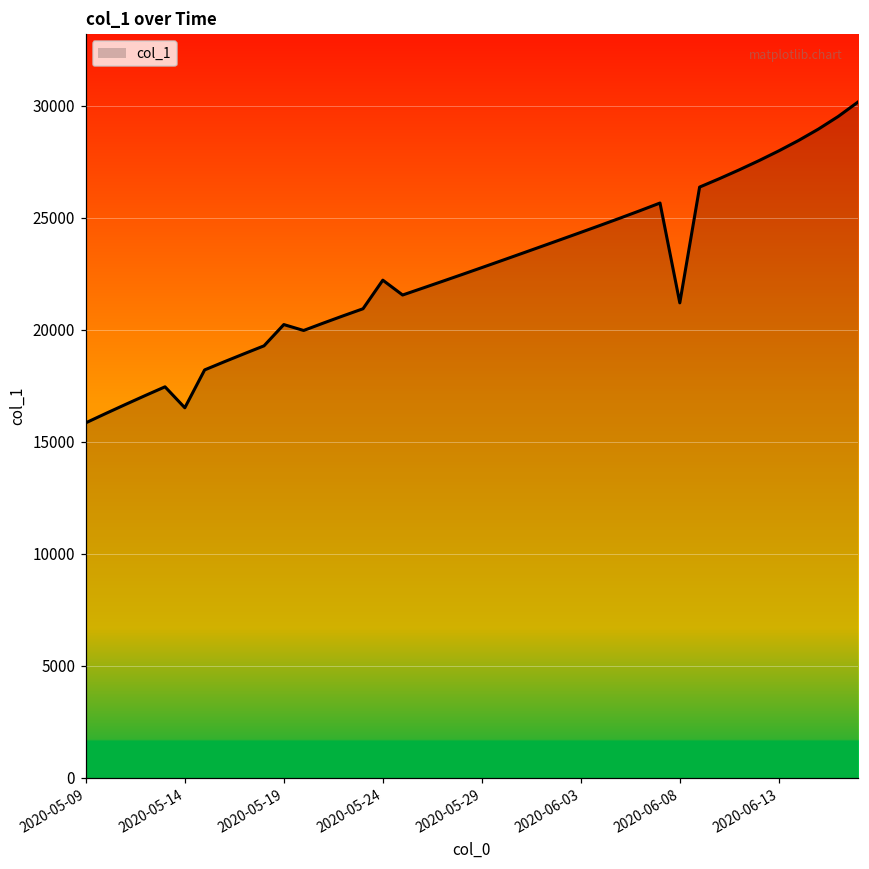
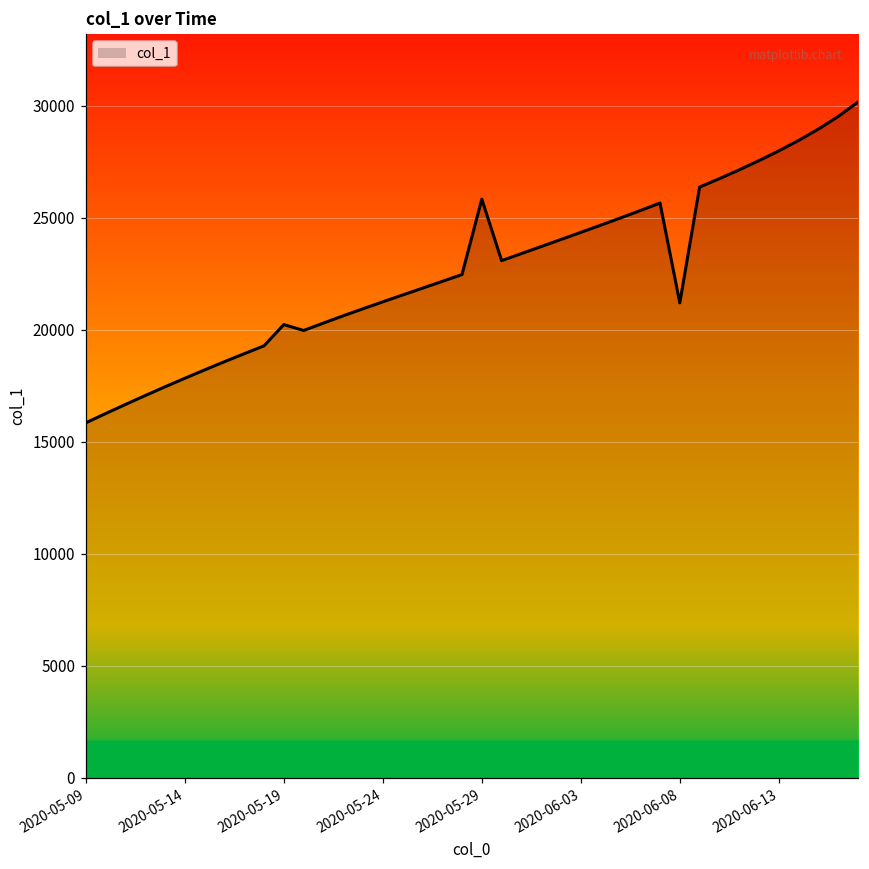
2020-05-14: 16500 -> 17800
2020-05-24: 22200 -> 21200
2020-05-29: 22800 -> 25800
